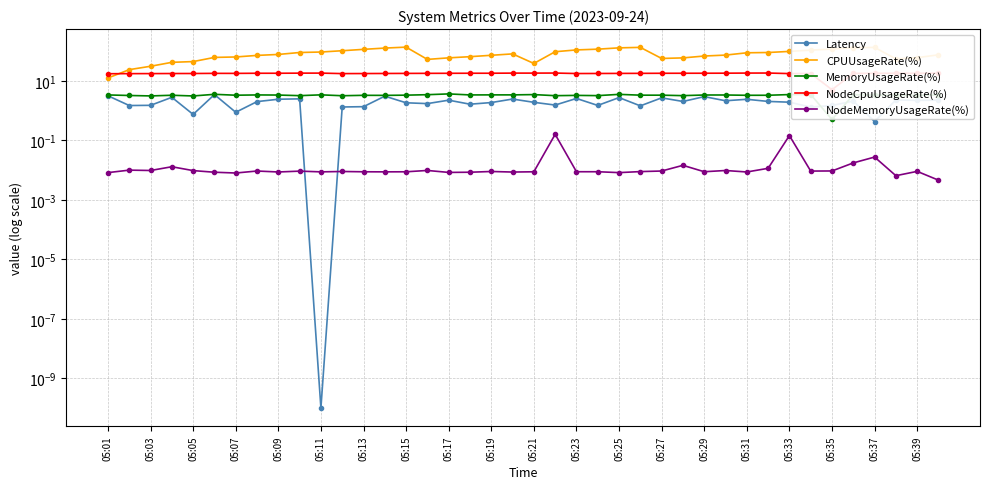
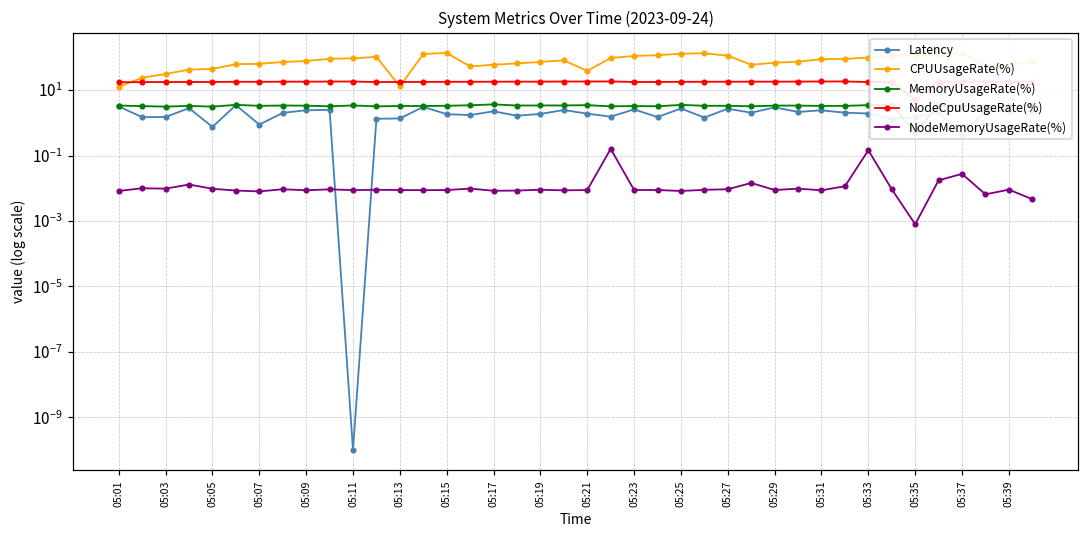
CPUUsageRate(%), 05:13: 120 -> 10
CPUUsageRate(%), 05:27: 60 -> 110
NodeMemoryUsageRate(%), 05:35: 0.009 -> 0.0008
